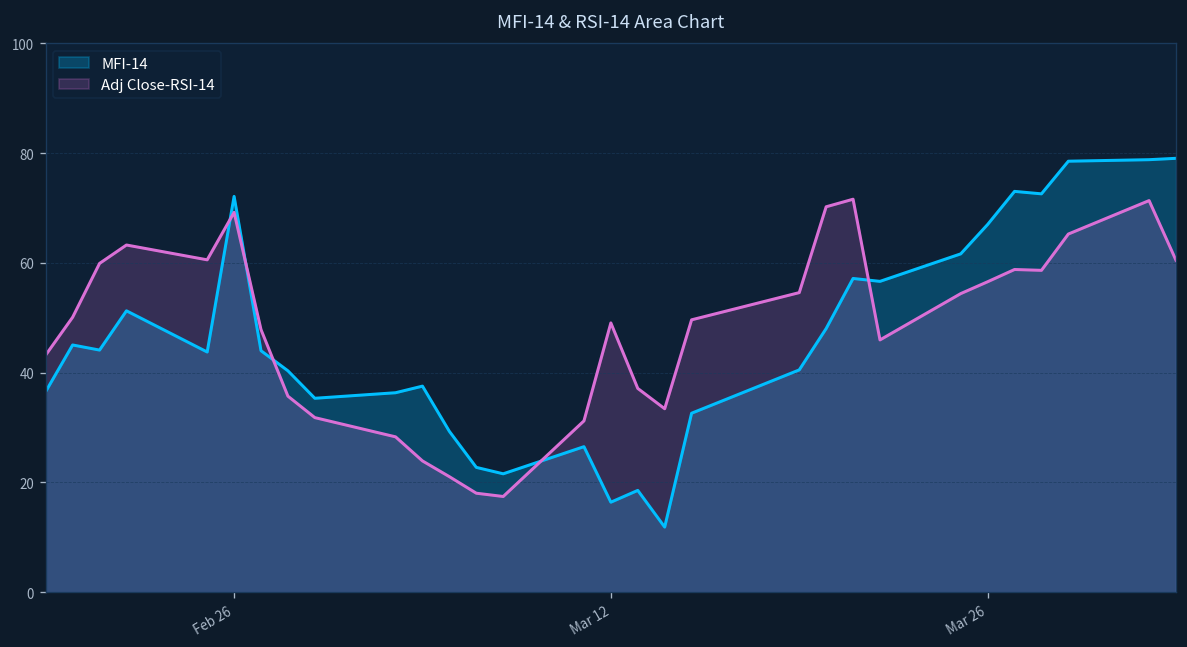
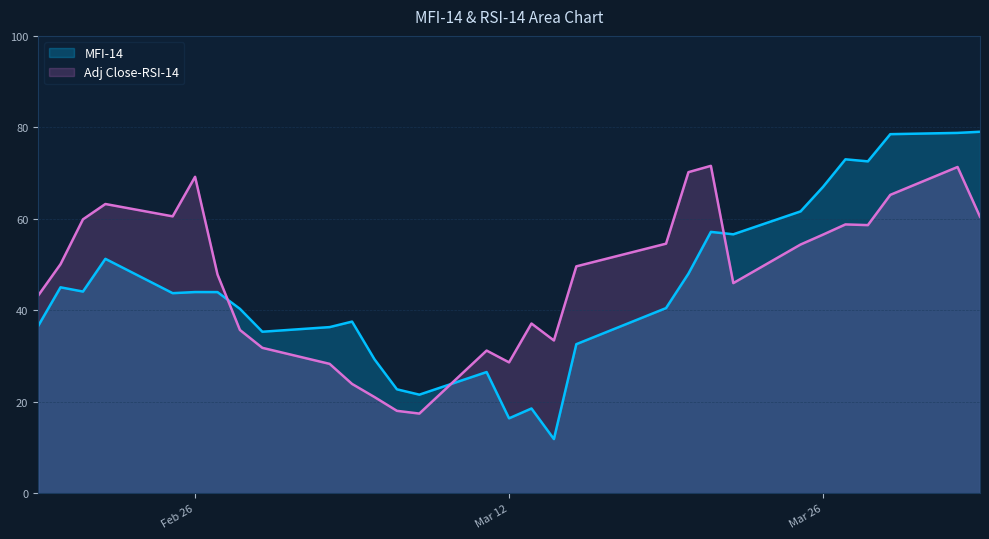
MFI-14, Feb 26: 72 -> 44
Adj Close-RSI-14, Mar 12: 49 -> 29
